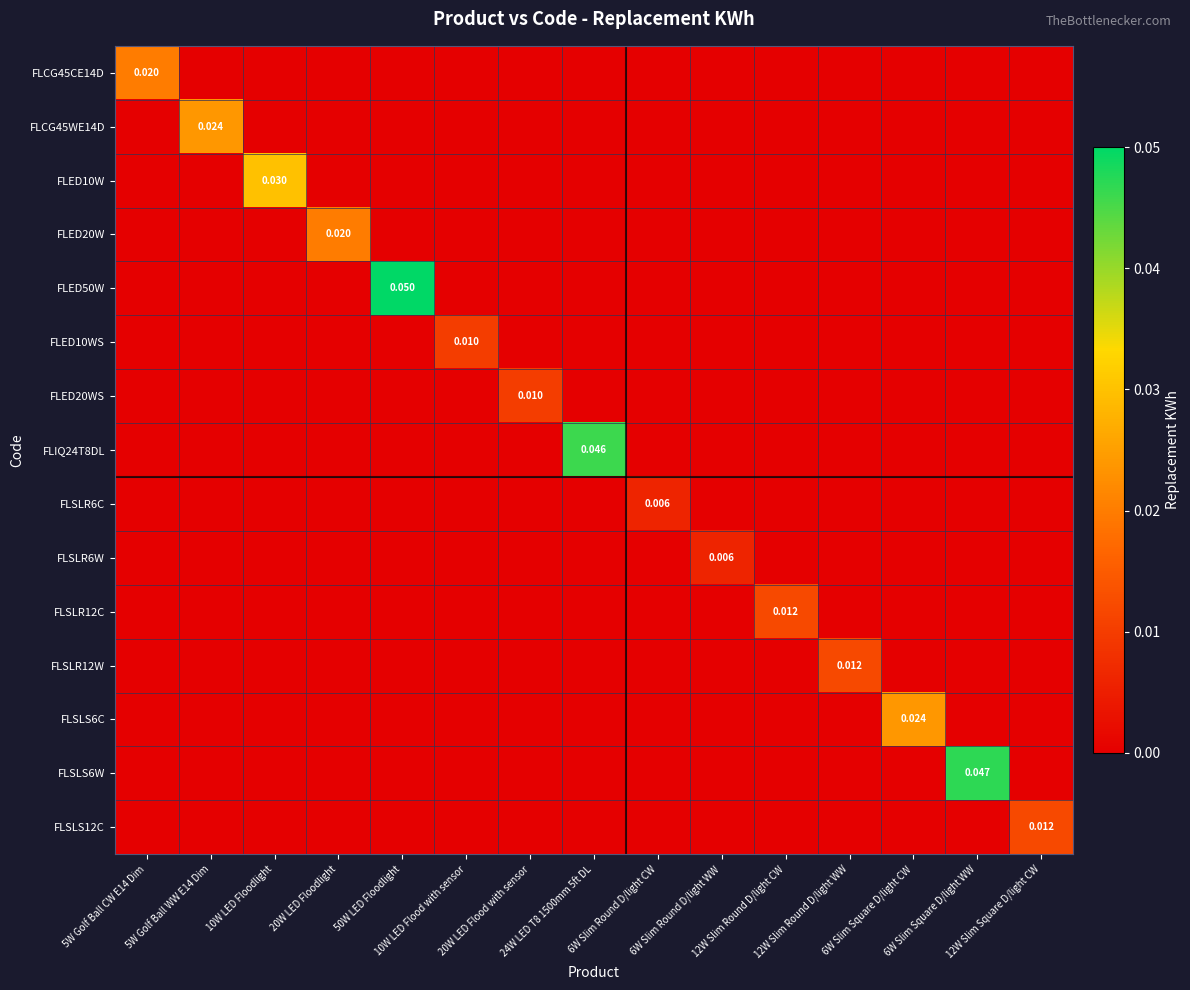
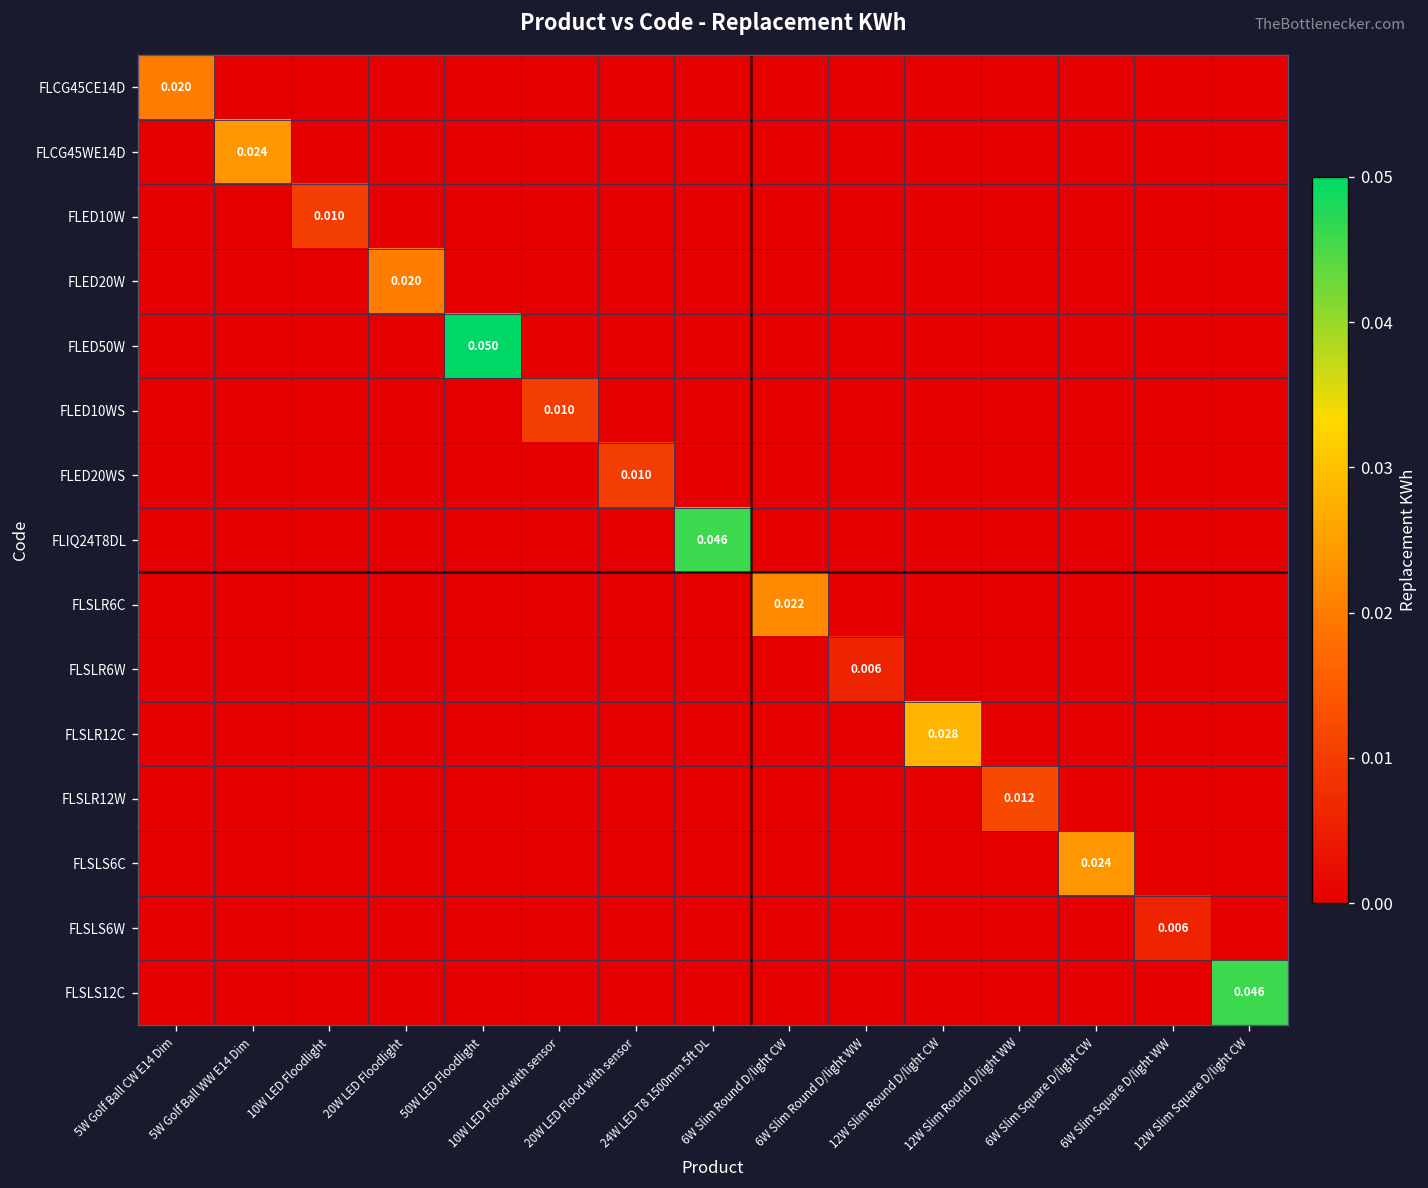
FLED10W, 10W LED Floodlight: 0.030 -> 0.010
FLSLR6C, 6W Slim Round D/light CW: 0.006 -> 0.022
FLSLR12C, 12W Slim Round D/light CW: 0.012 -> 0.028
FLSLS6W, 6W Slim Square D/light WW: 0.047 -> 0.006
FLSLS12C, 12W Slim Square D/light CW: 0.012 -> 0.046
